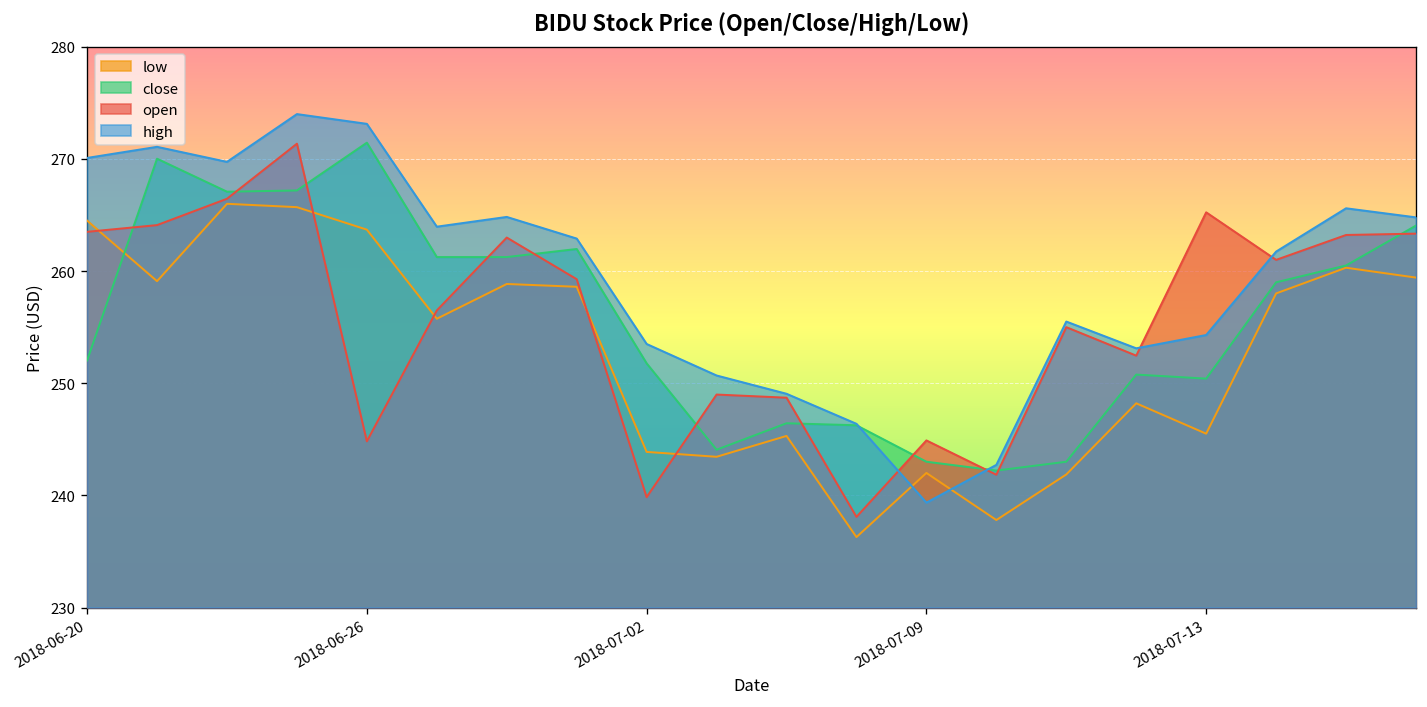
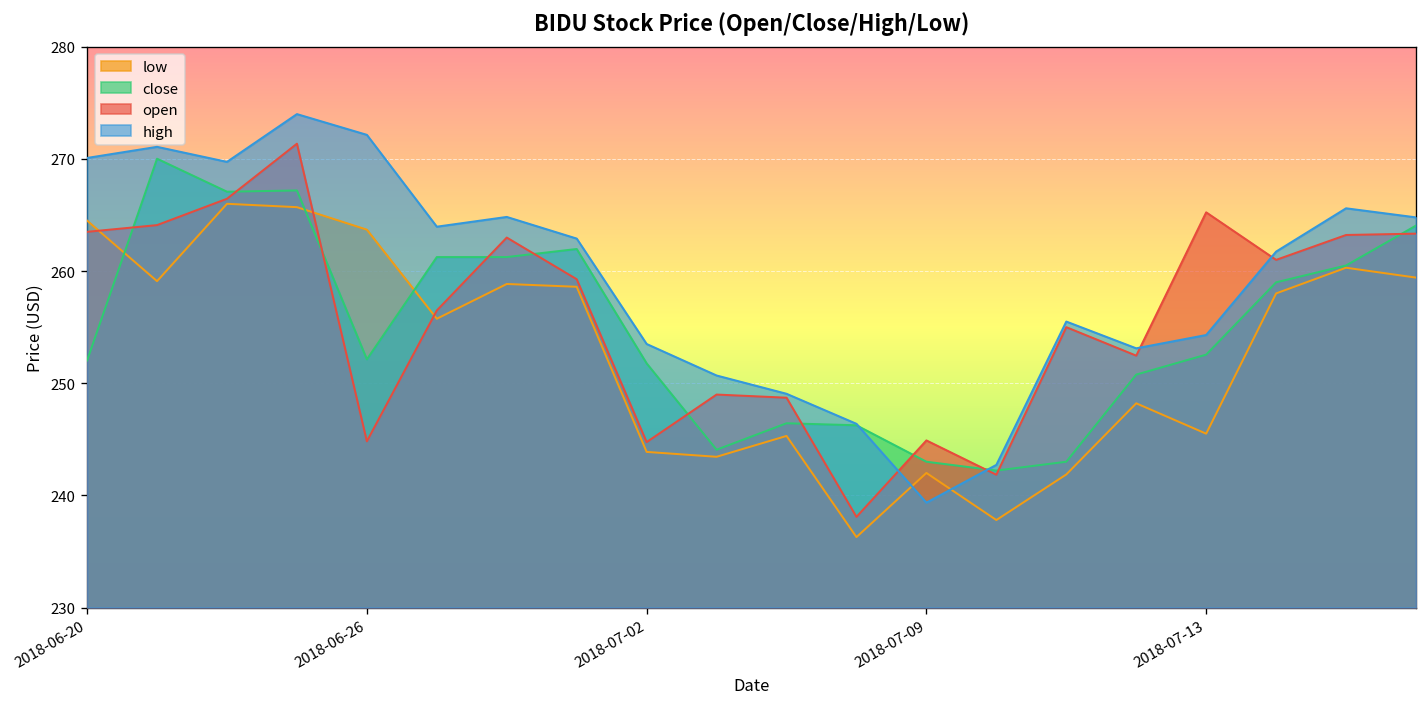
close, 2018-06-26: 271 -> 252
high, 2018-06-26: 273 -> 272
open, 2018-07-02: 240 -> 245
close, 2018-07-13: 250 -> 253
